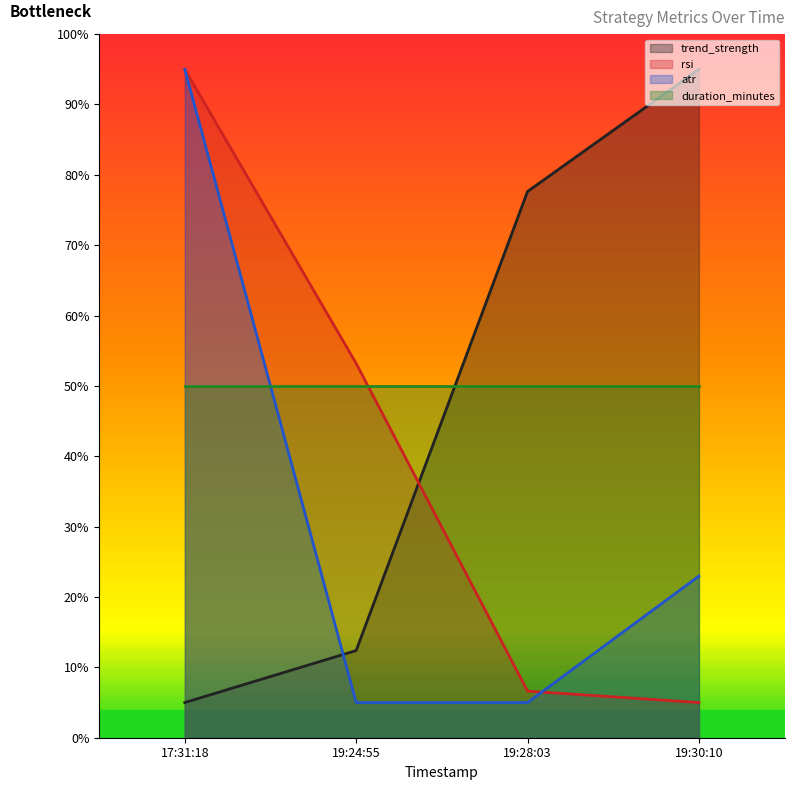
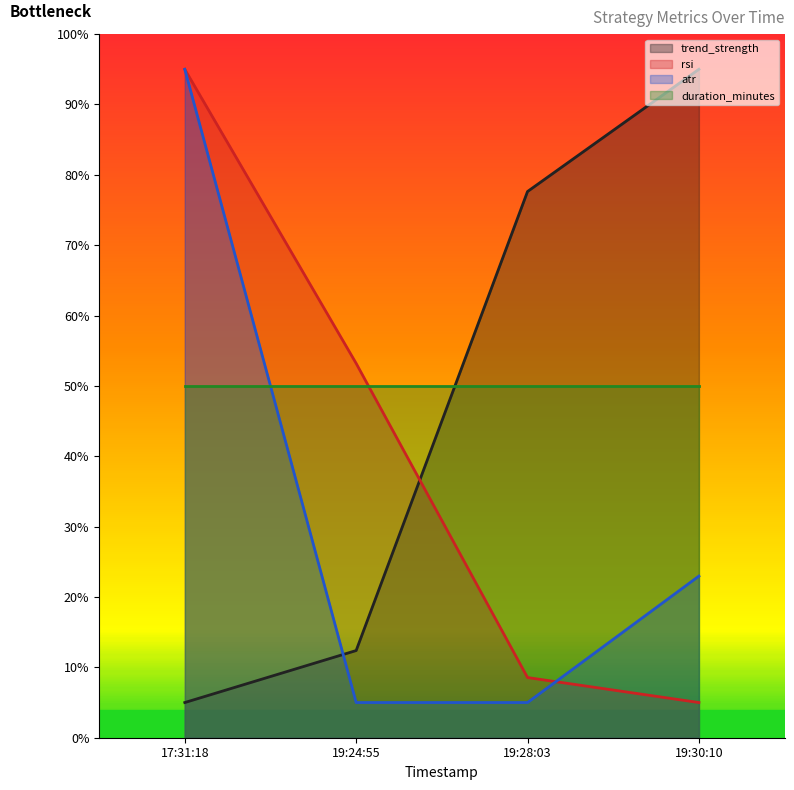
rsi, 19:28:03: 7% -> 9%
